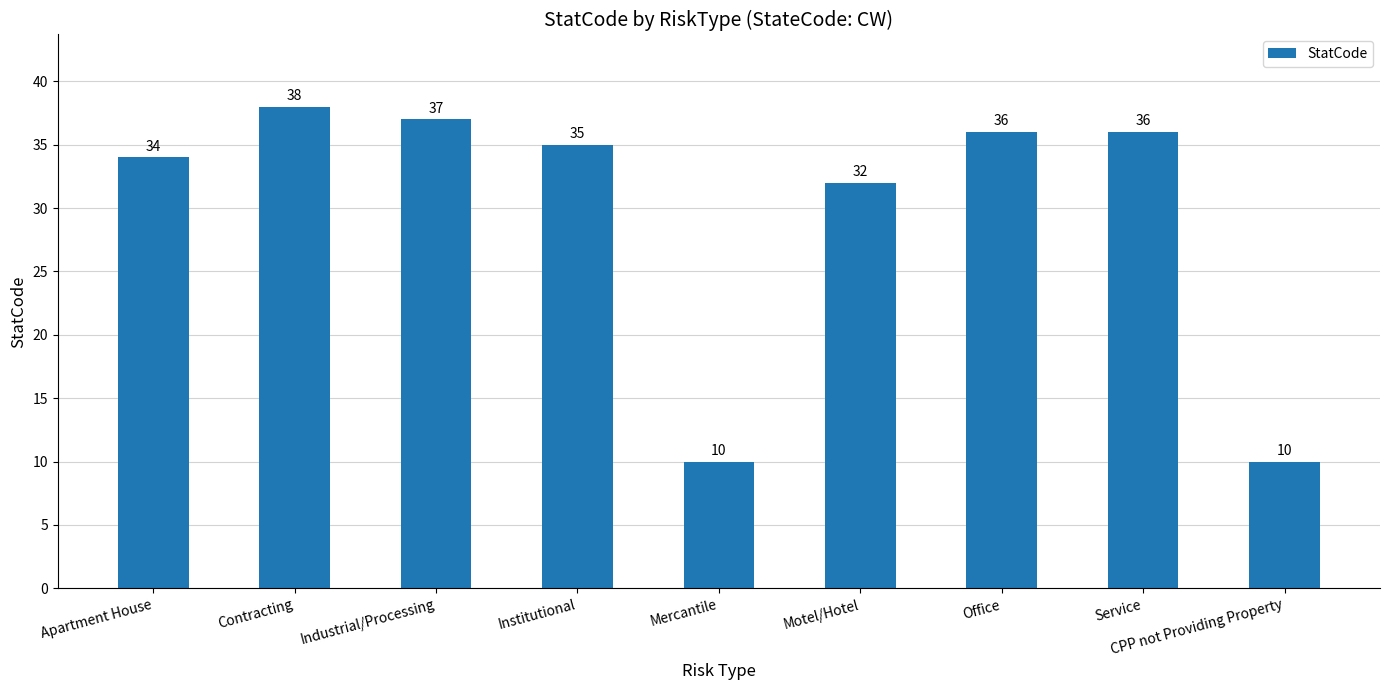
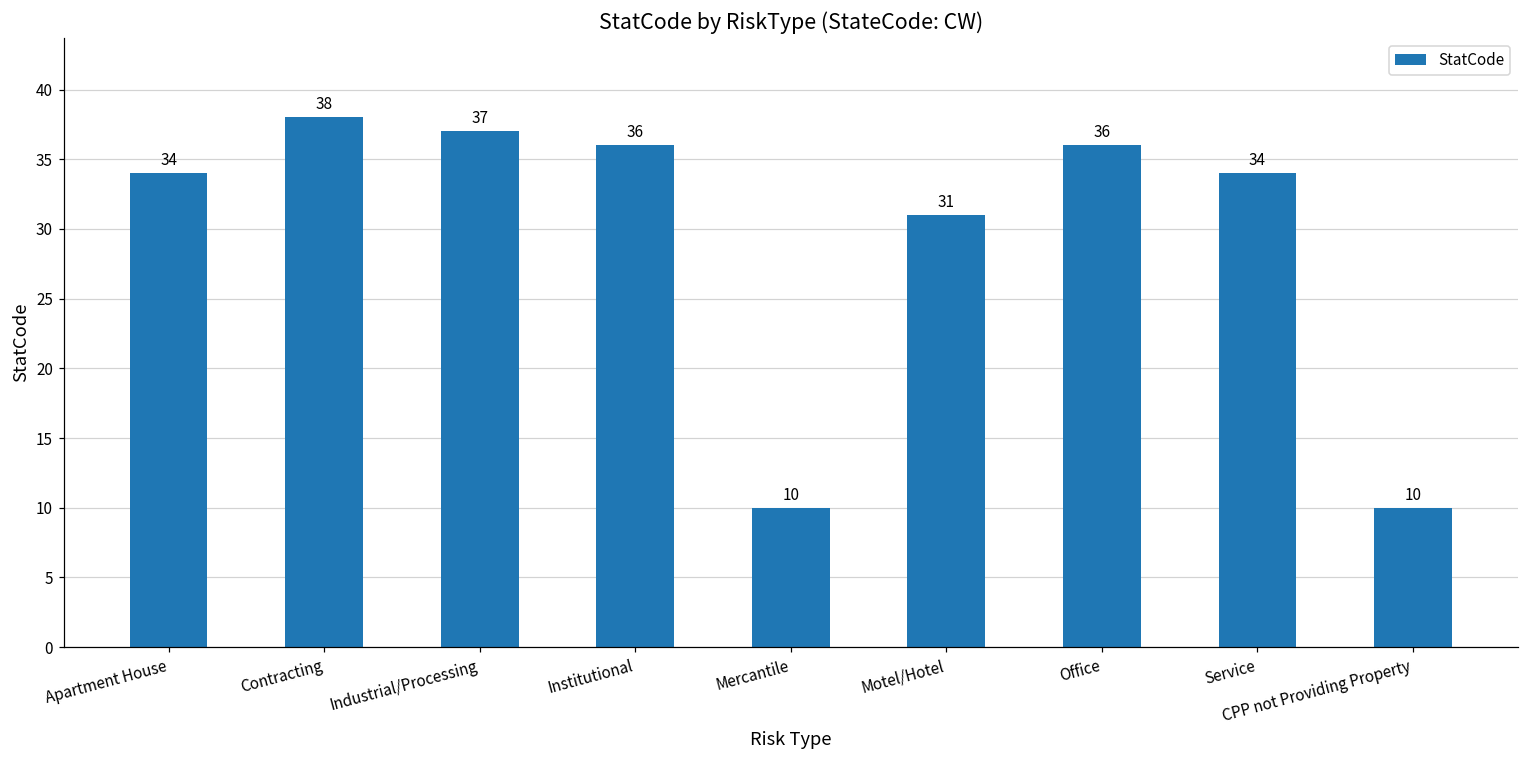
Institutional: 35 -> 36
Motel/Hotel: 32 -> 31
Service: 36 -> 34
